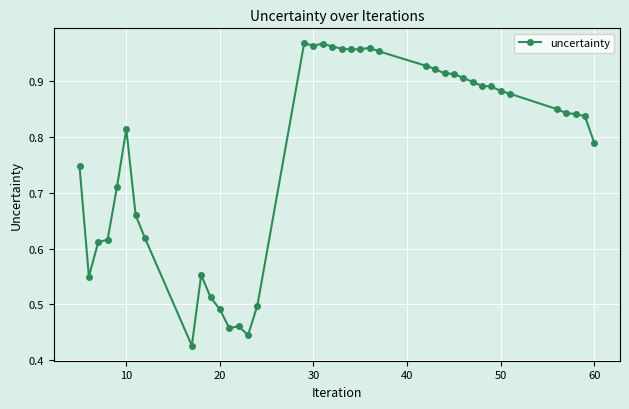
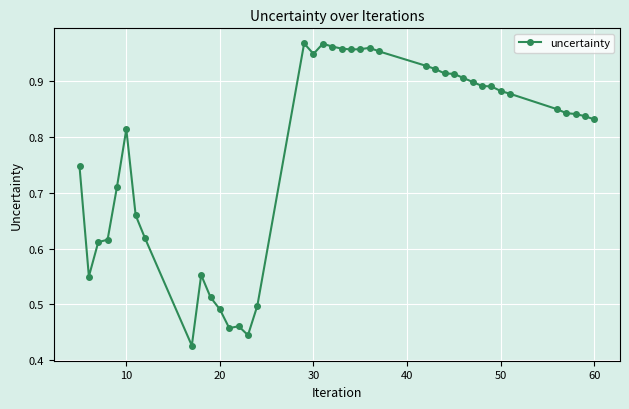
30: 0.96 -> 0.95
60: 0.79 -> 0.83
